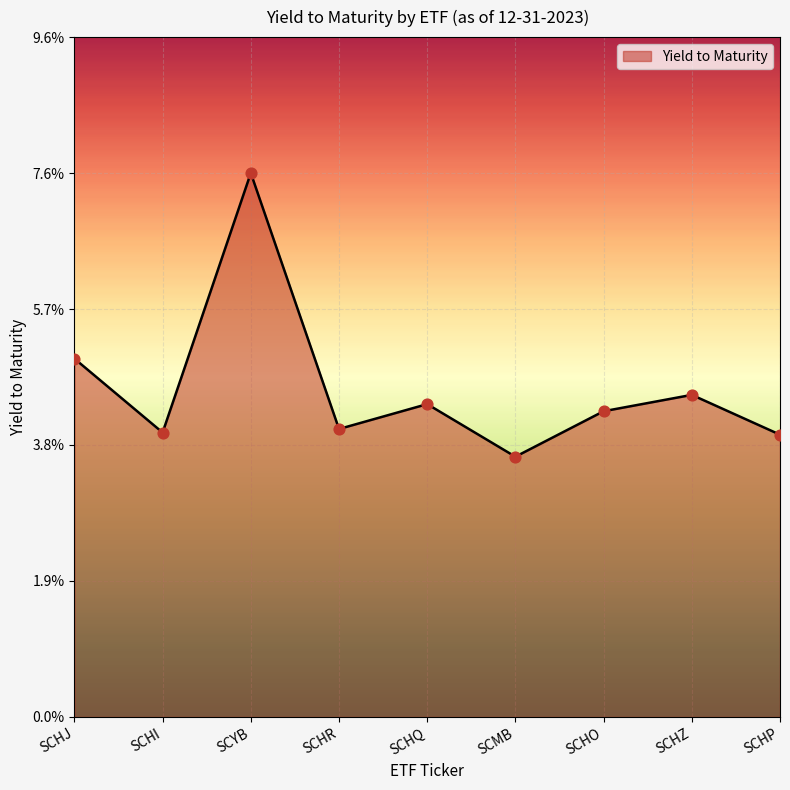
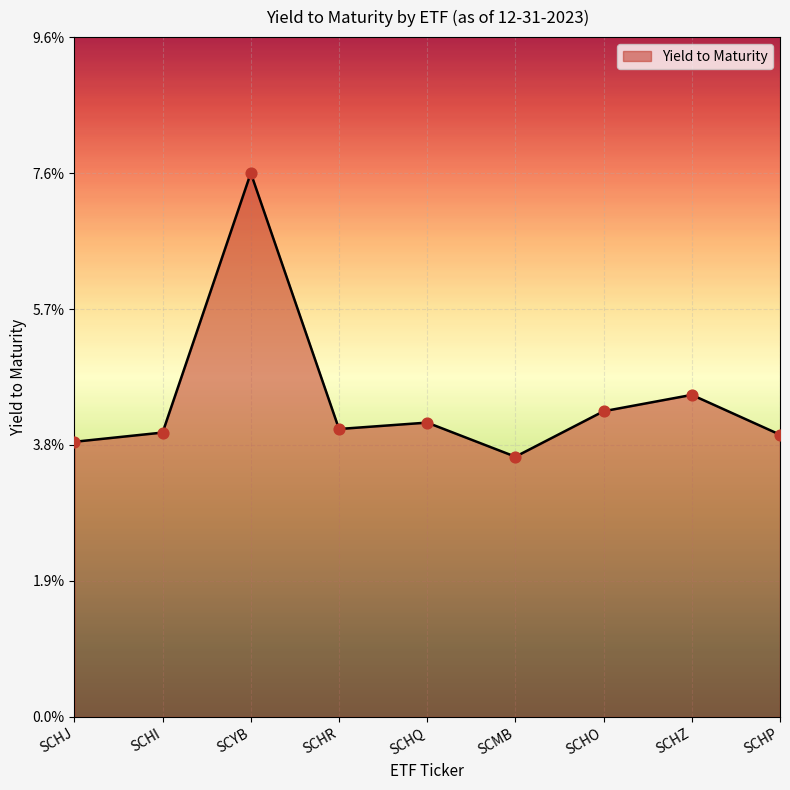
SCHJ: 5.0% -> 3.9%
SCHQ: 4.4% -> 4.1%
